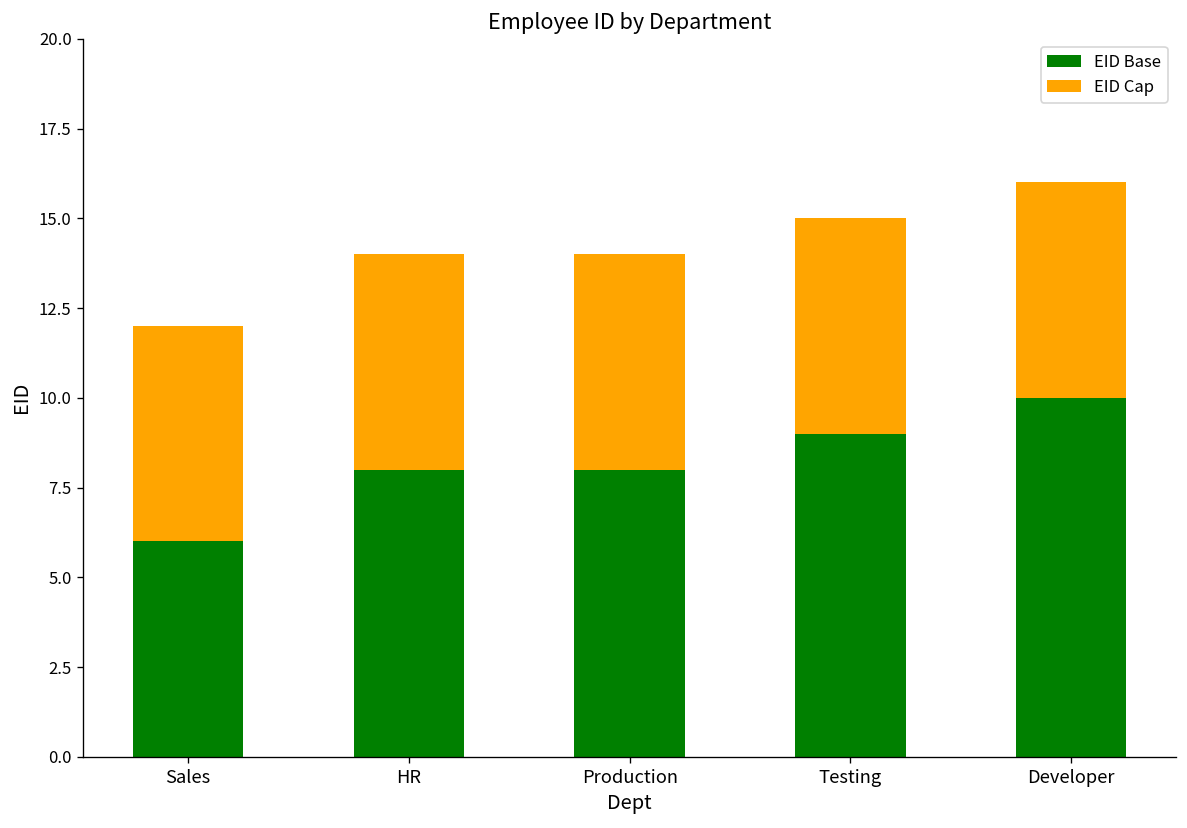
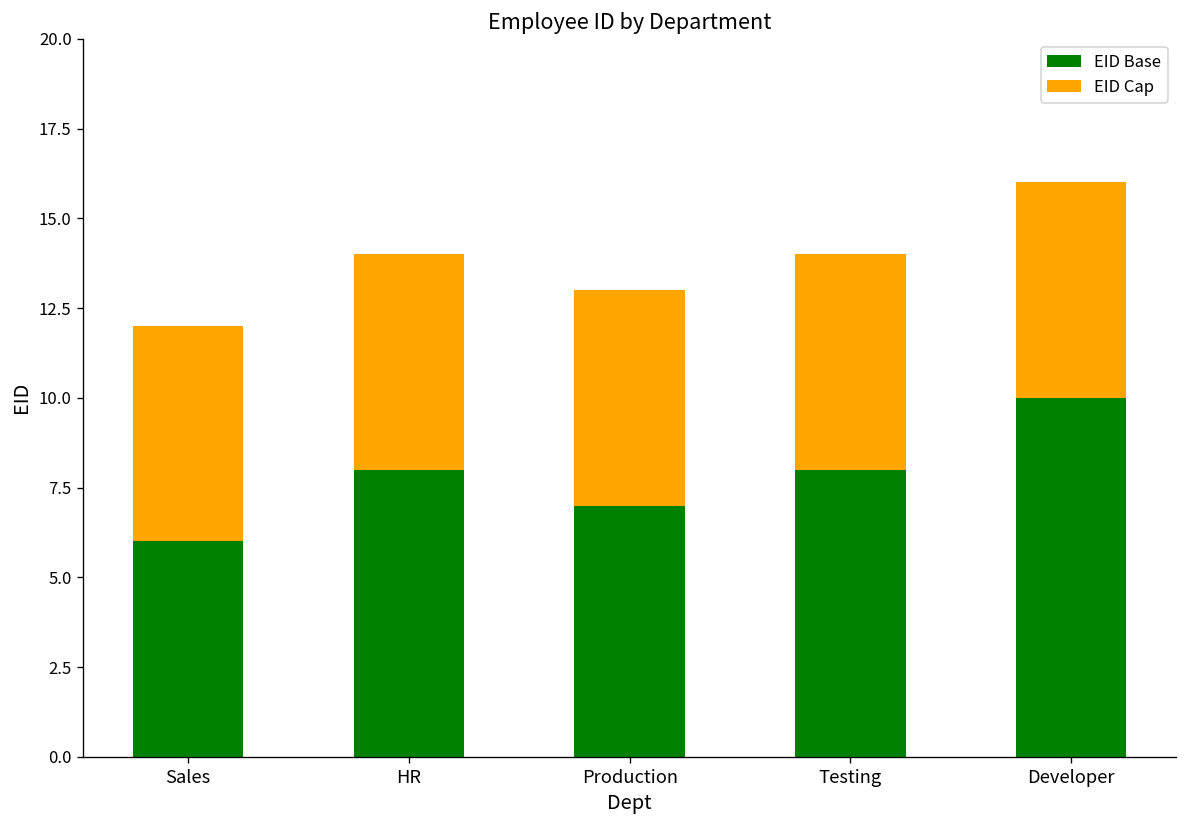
EID Base, Production: 8.0 -> 7.0
EID Base, Testing: 9.0 -> 8.0
